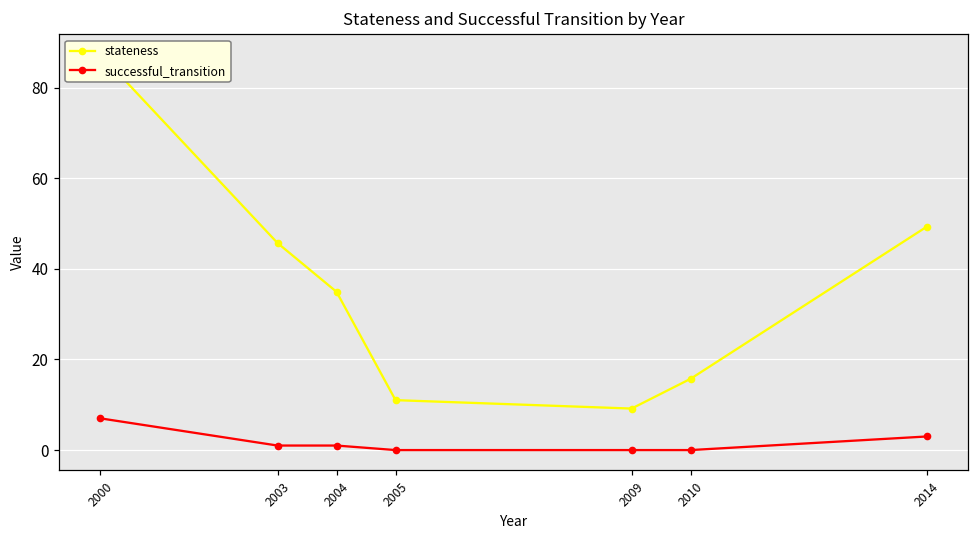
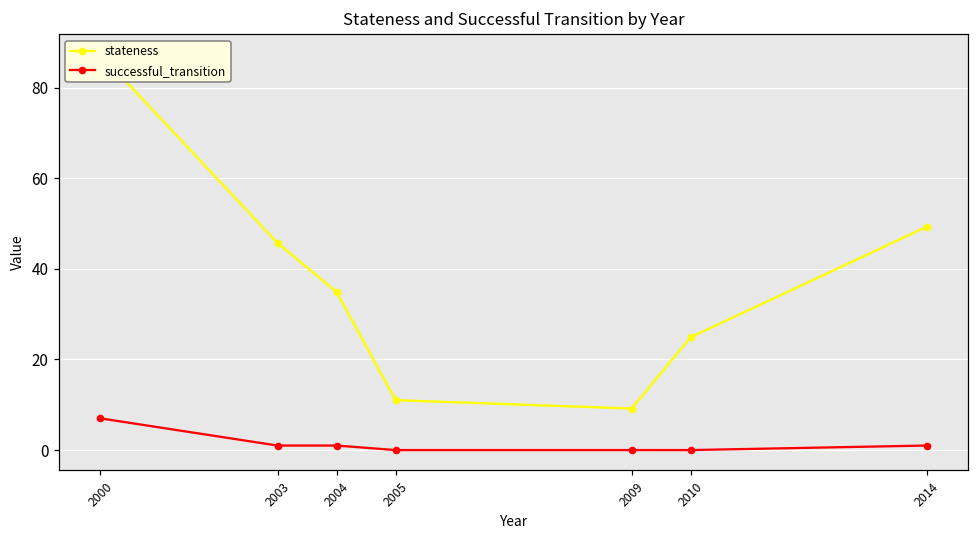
stateness, 2010: 16 -> 25
successful_transition, 2014: 3 -> 1
